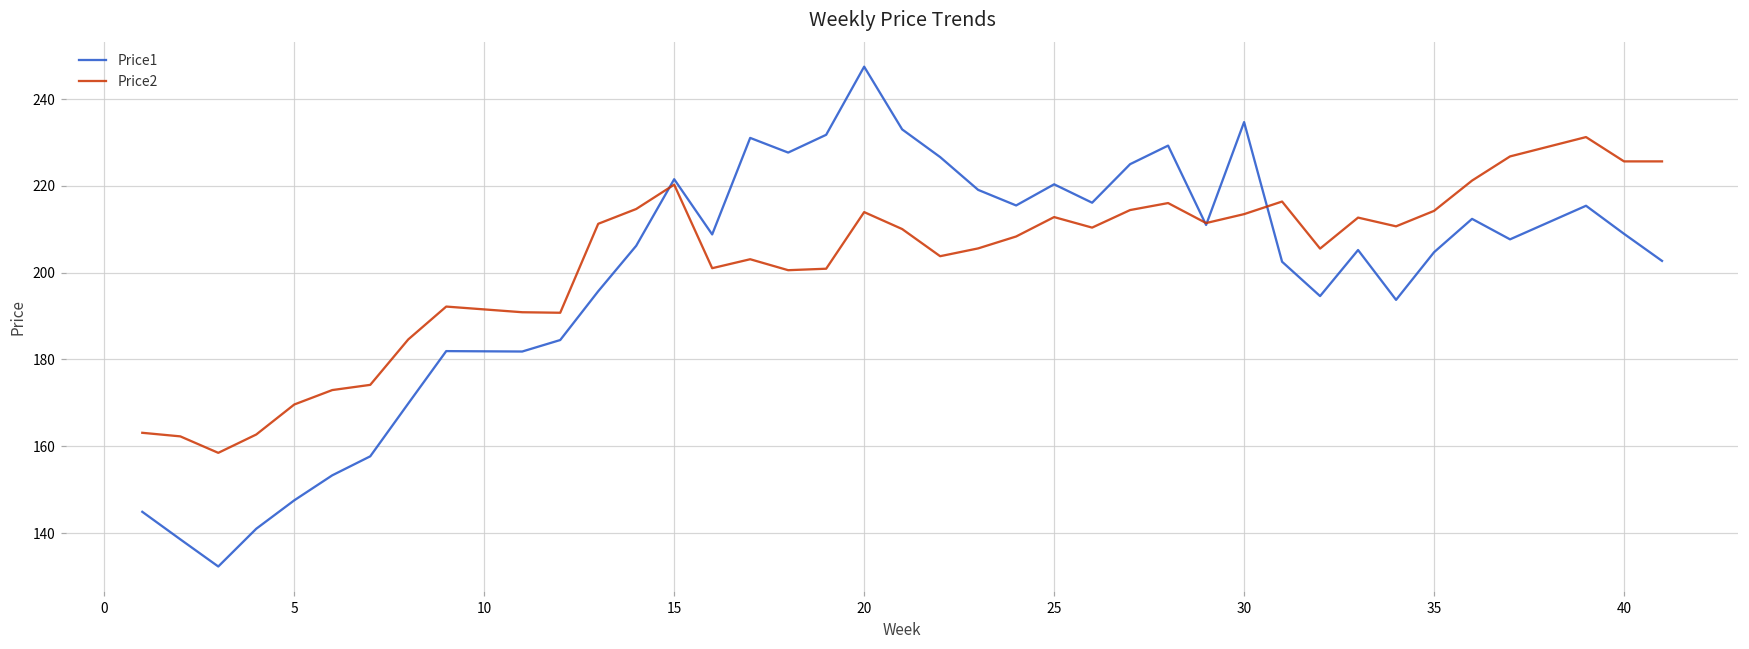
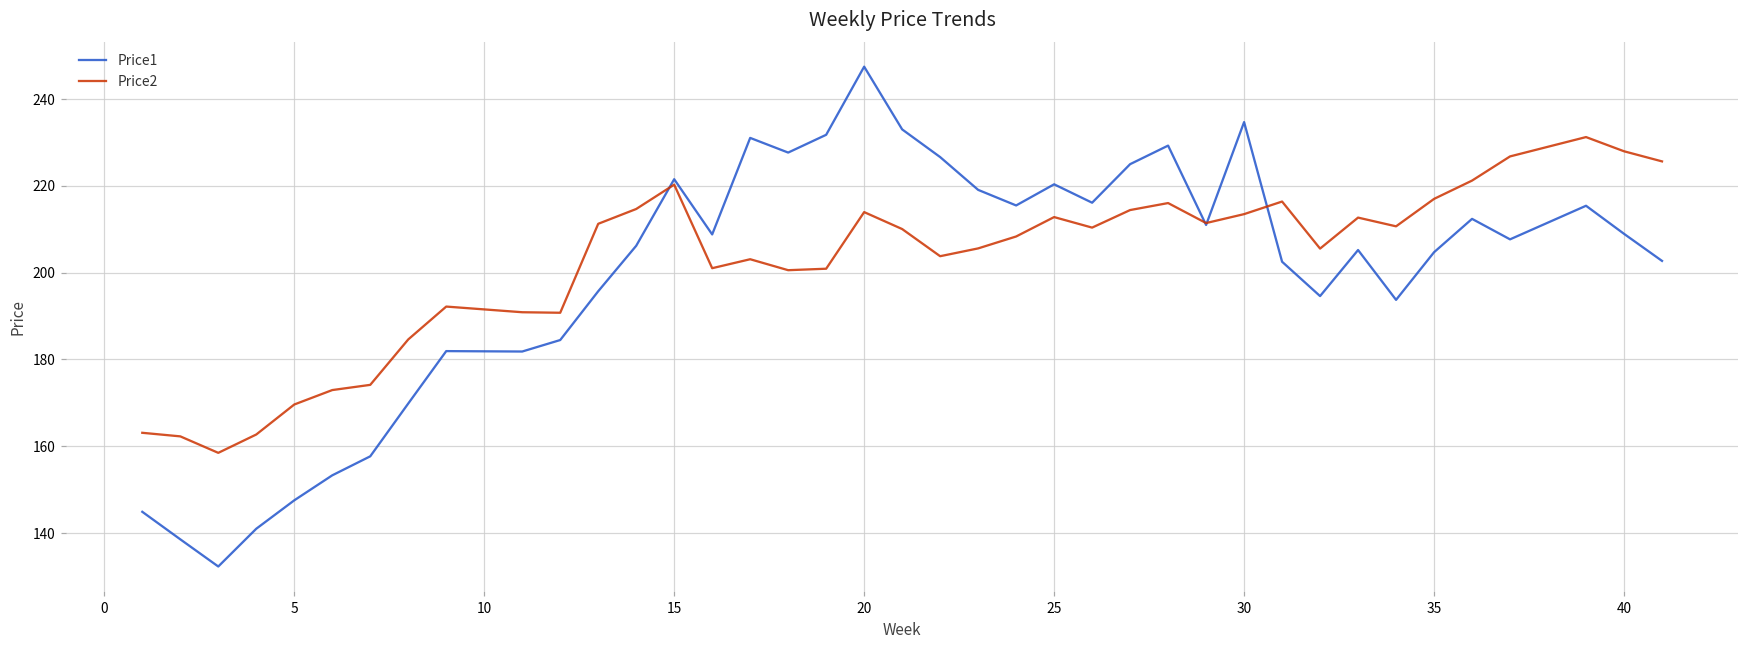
Price2, 35: 214 -> 217
Price2, 40: 226 -> 228
